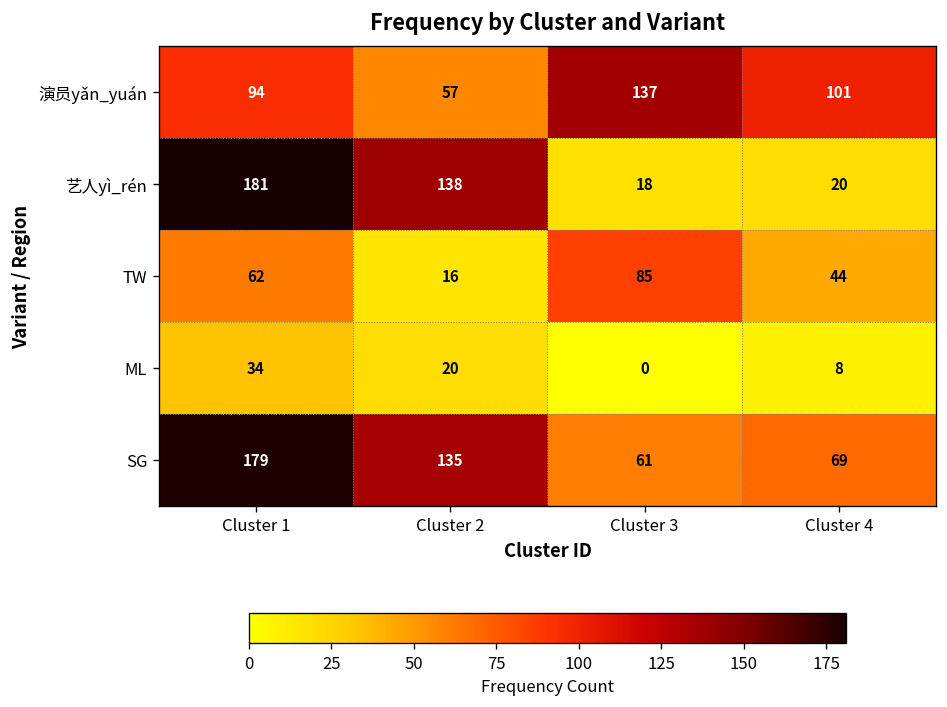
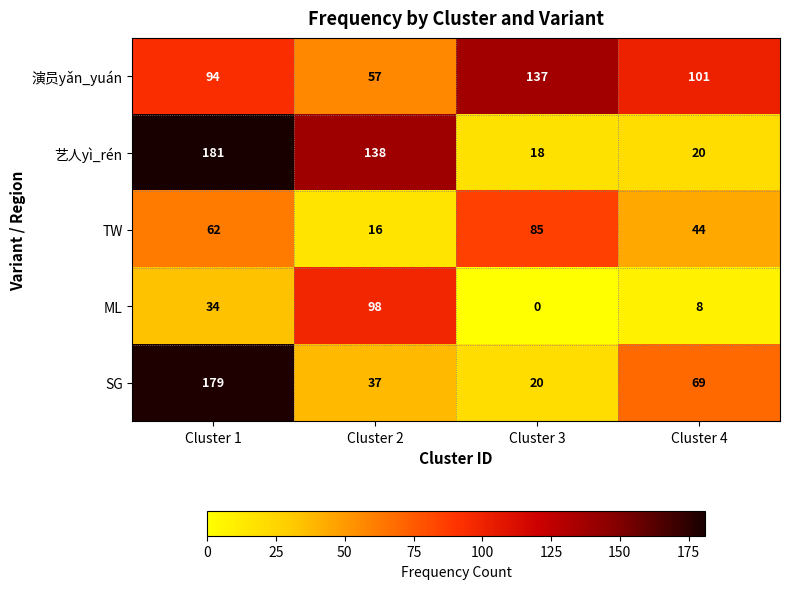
ML, Cluster 2: 20 -> 98
SG, Cluster 2: 135 -> 37
SG, Cluster 3: 61 -> 20
